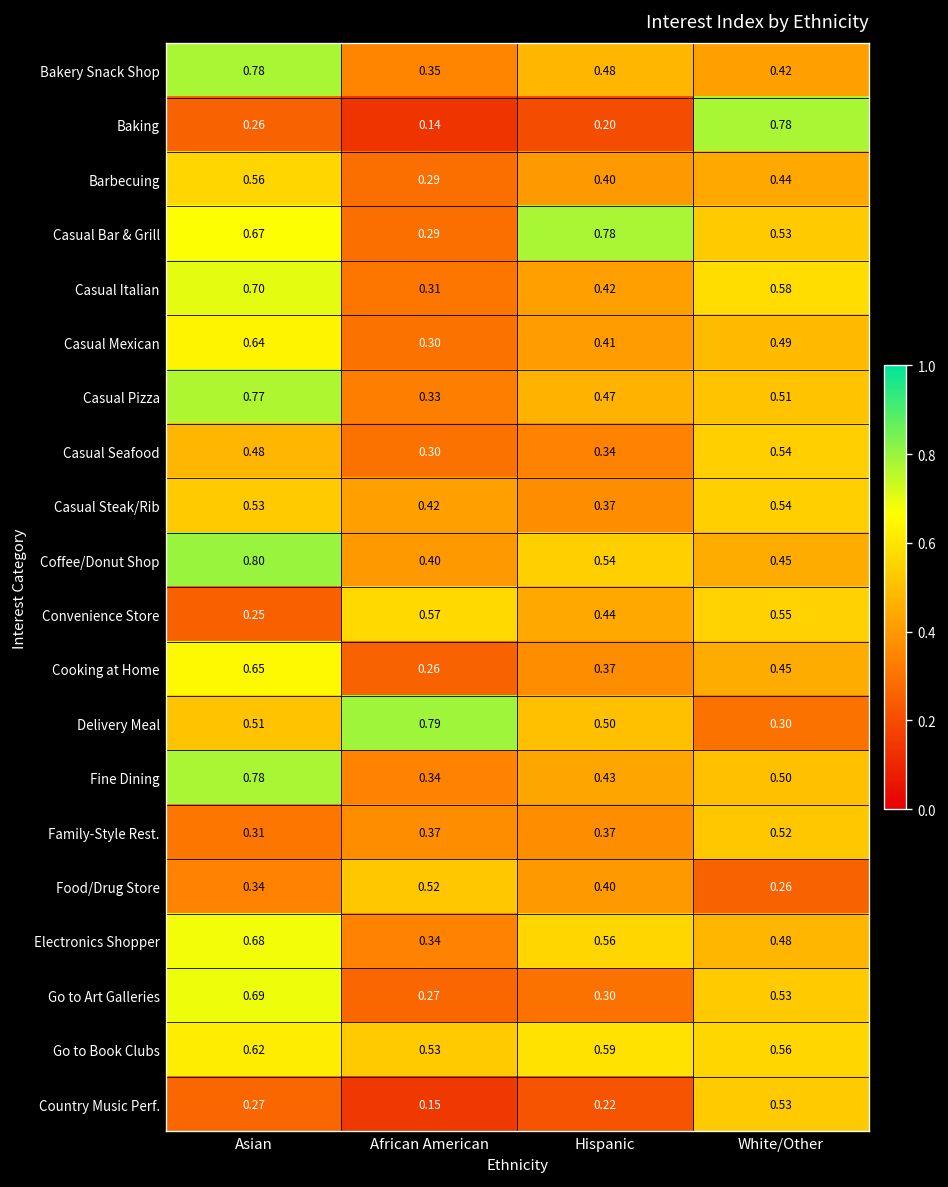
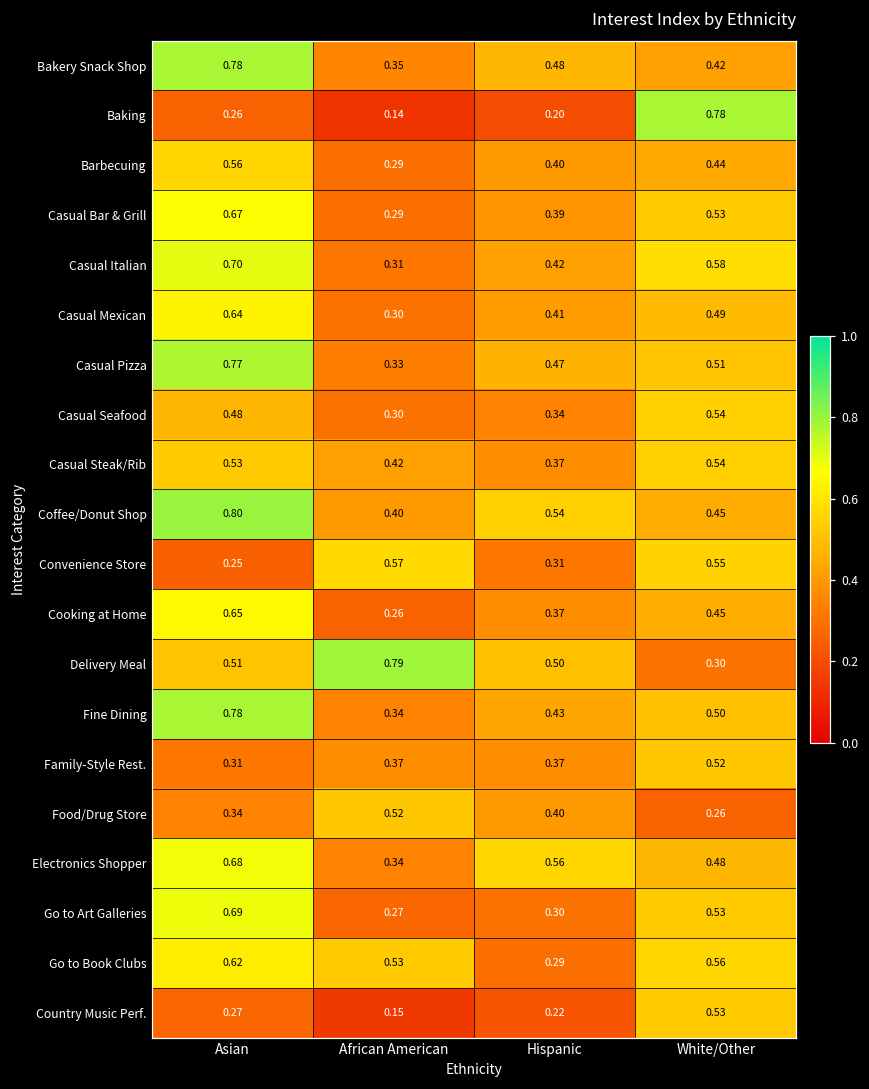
Casual Bar & Grill, Hispanic: 0.78 -> 0.39
Convenience Store, Hispanic: 0.44 -> 0.31
Go to Book Clubs, Hispanic: 0.59 -> 0.29
